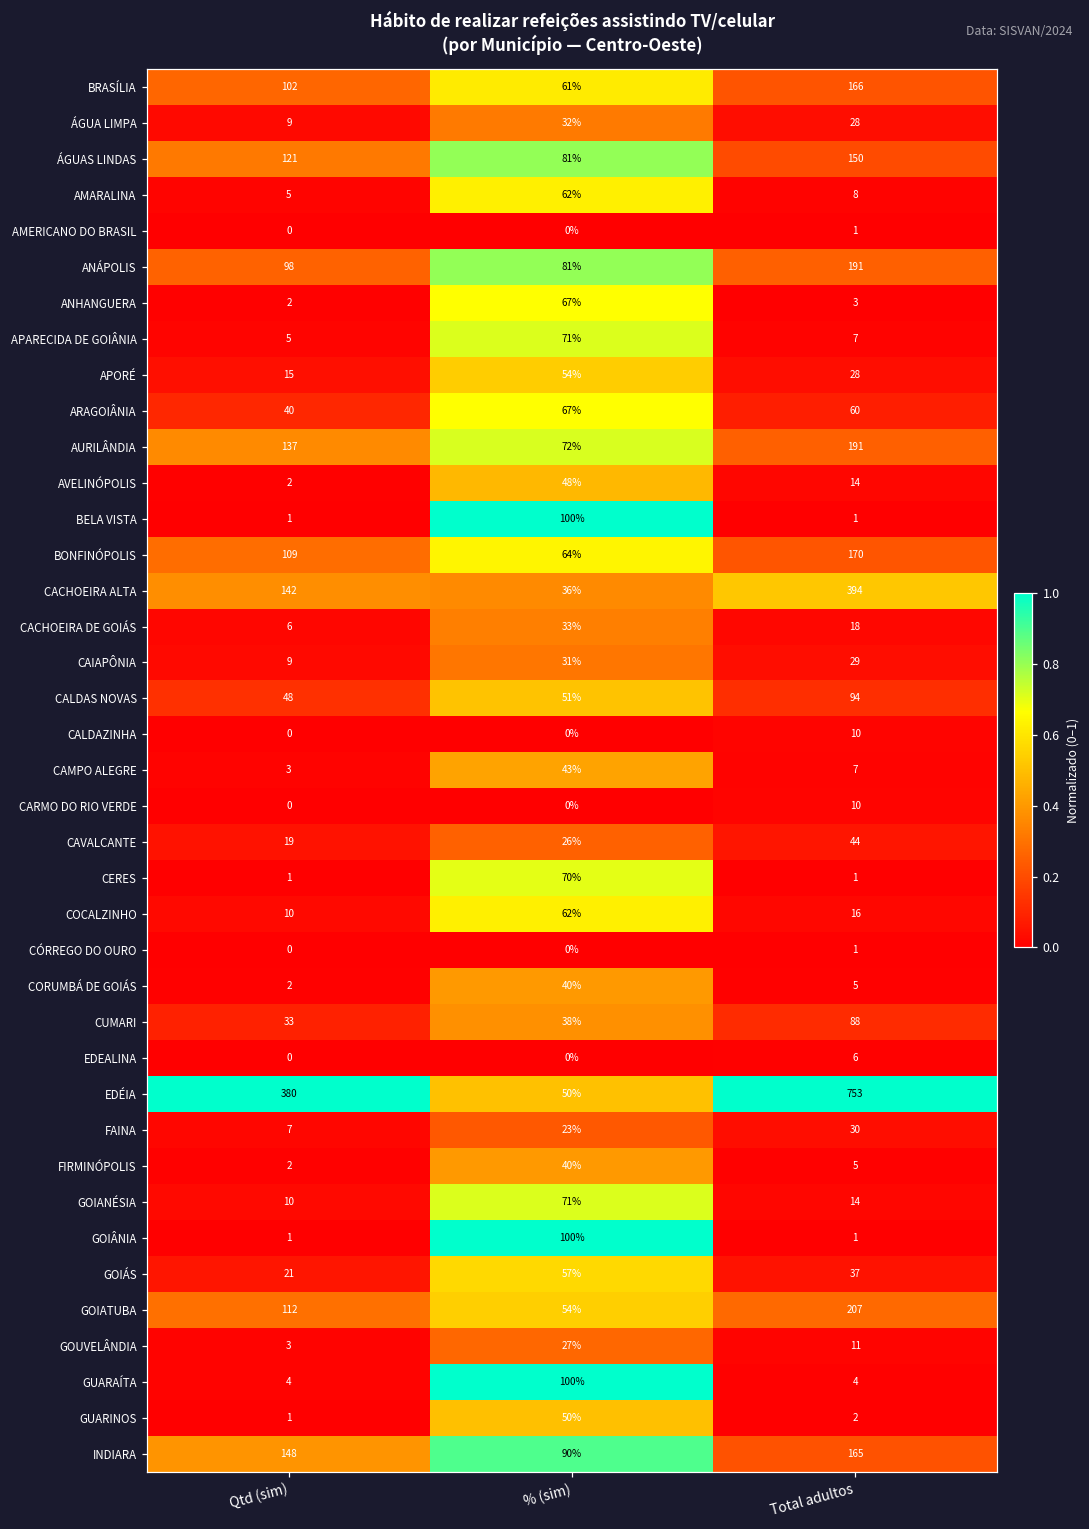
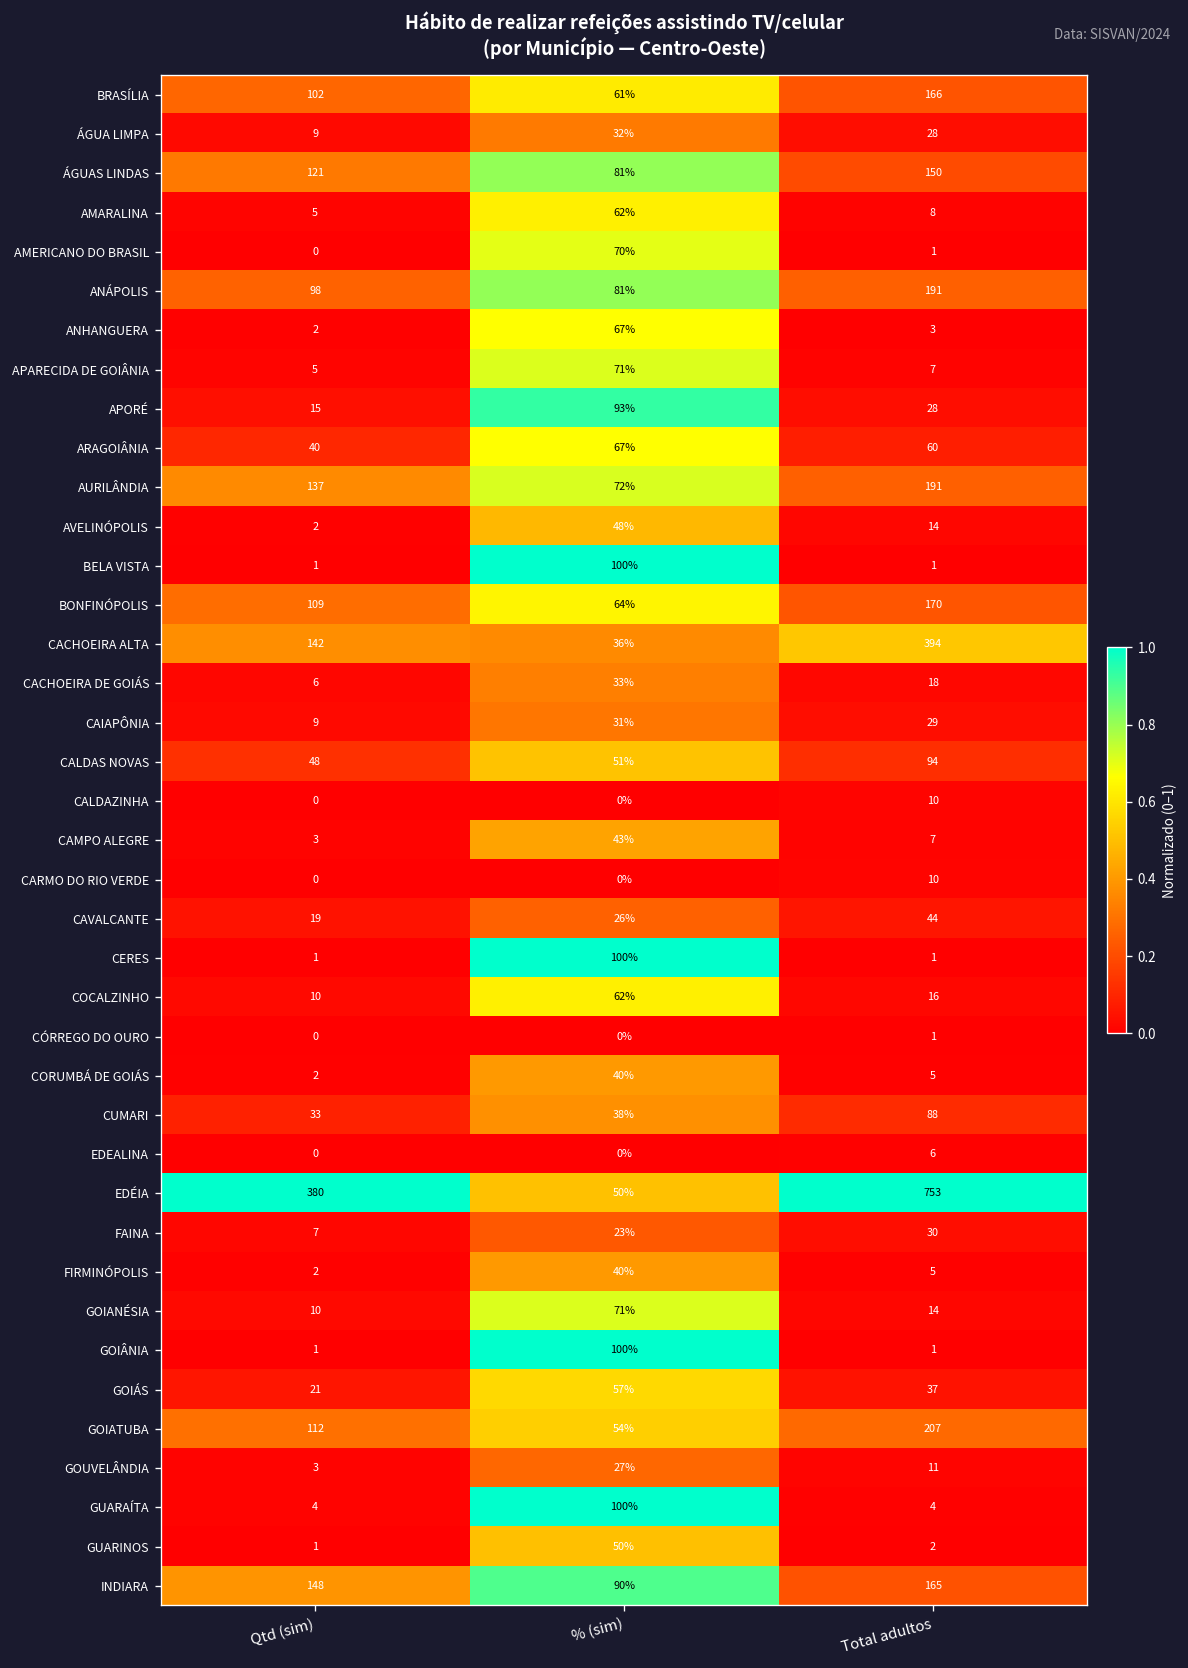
AMERICANO DO BRASIL, % (sim): 0% -> 70%
APORÉ, % (sim): 54% -> 93%
CERES, % (sim): 70% -> 100%
